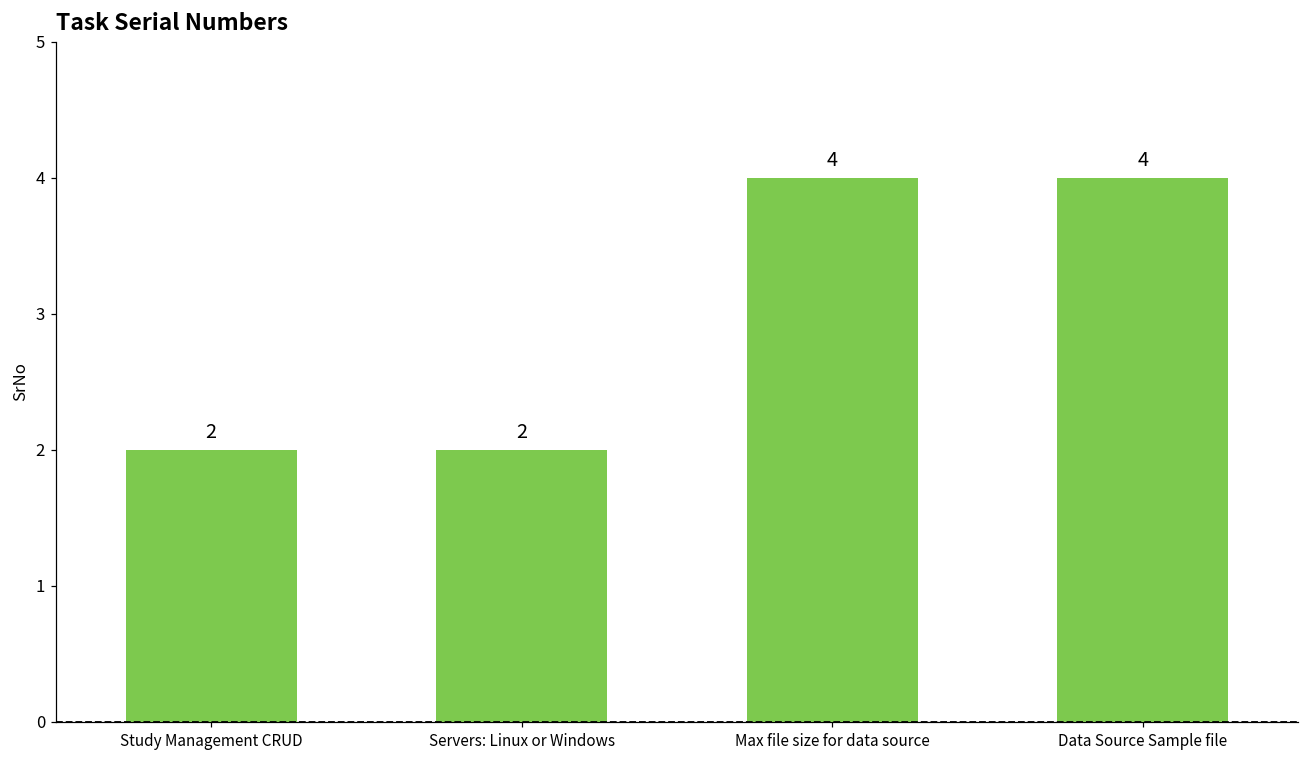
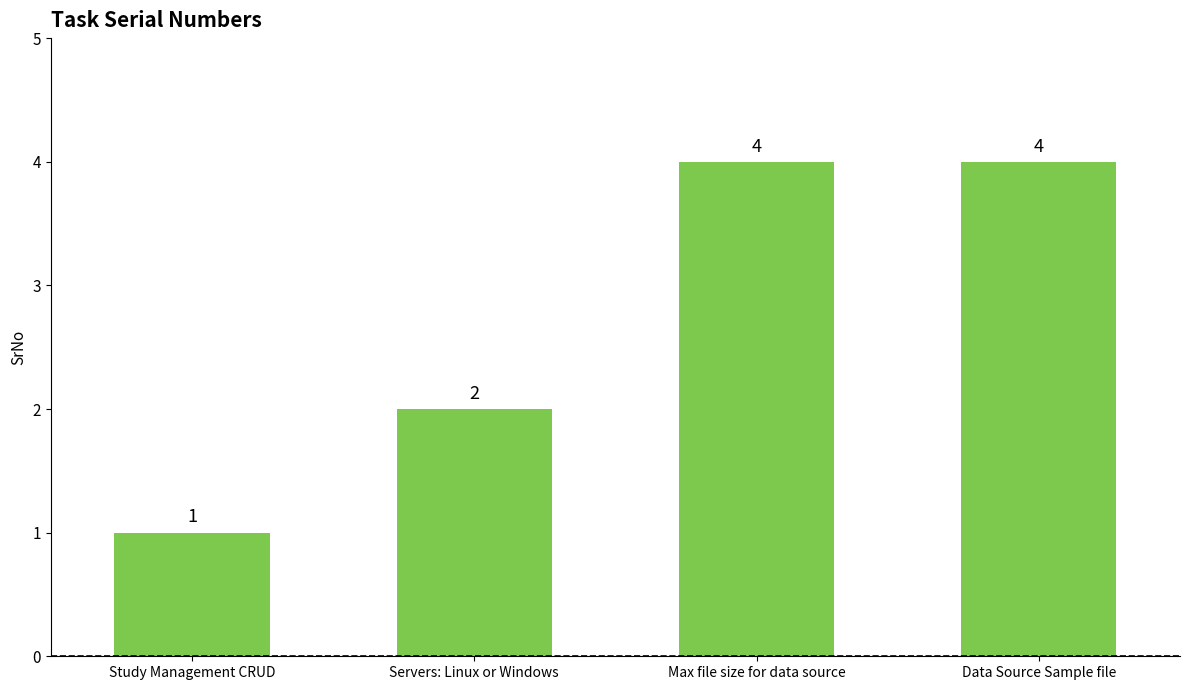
Study Management CRUD: 2 -> 1
